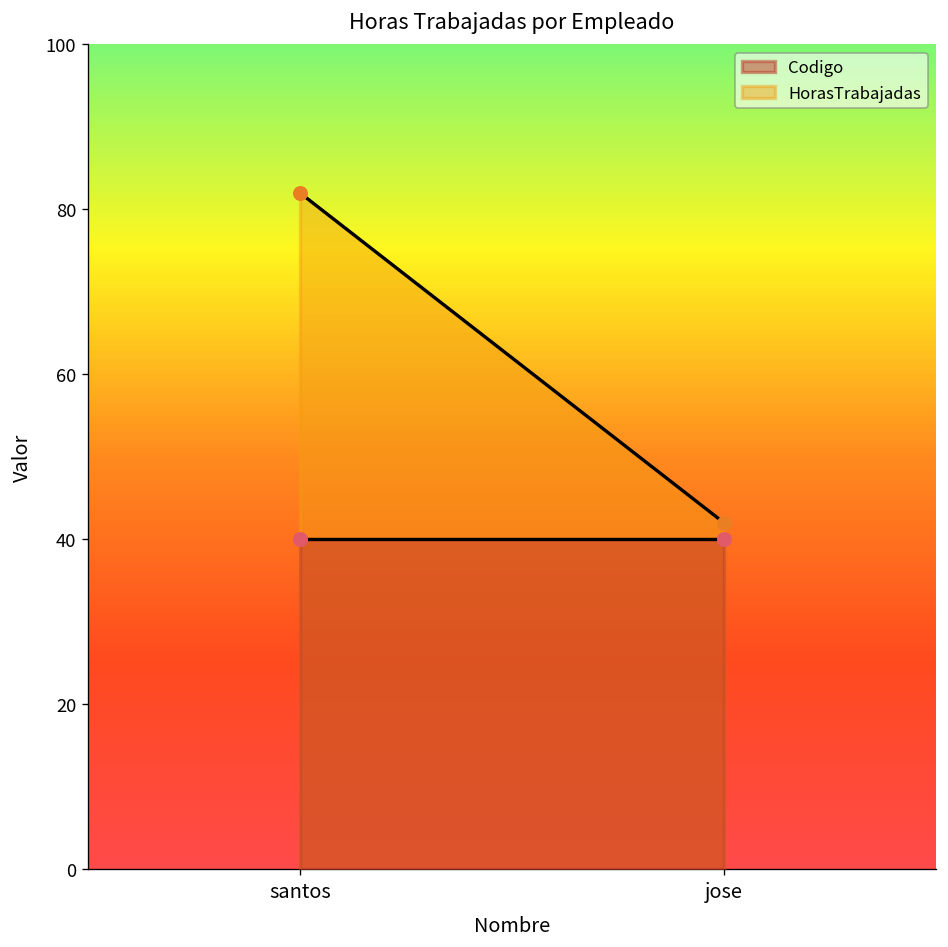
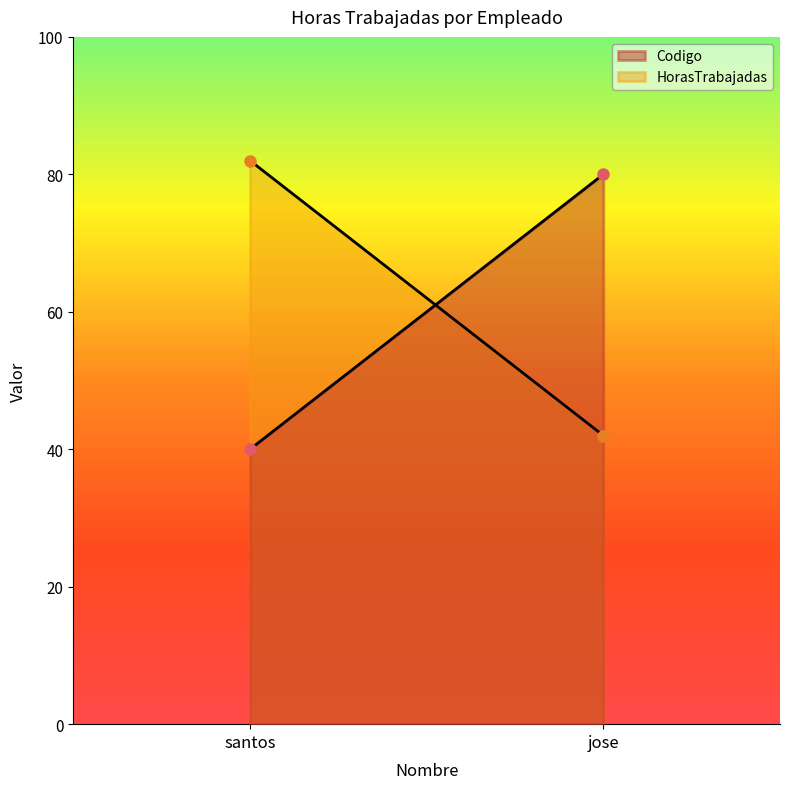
Codigo, jose: 40 -> 80
